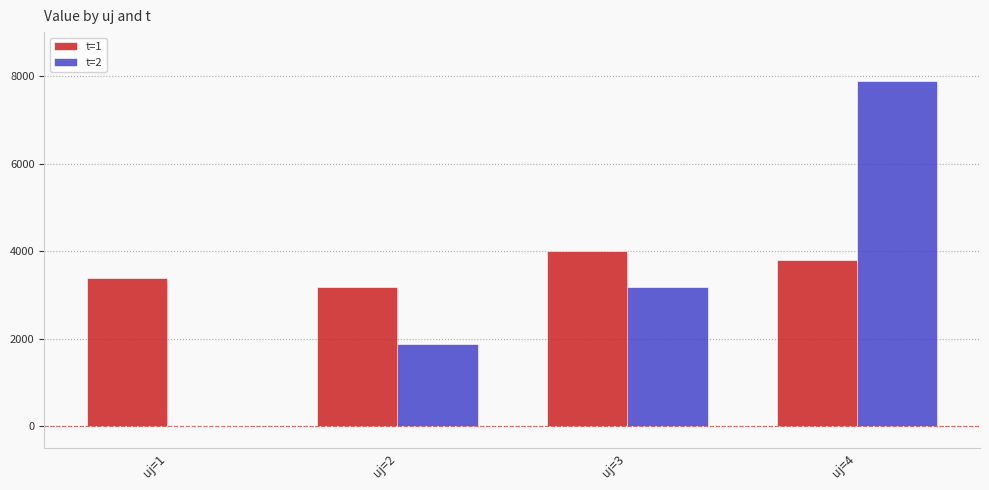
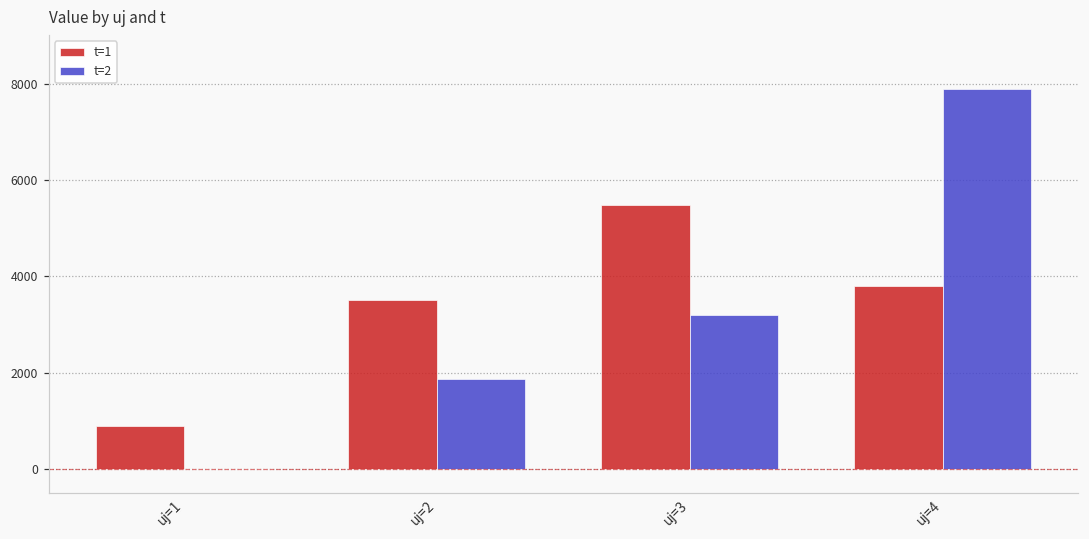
t=1, uj=1: 3400 -> 900
t=1, uj=2: 3200 -> 3500
t=1, uj=3: 4000 -> 5500
